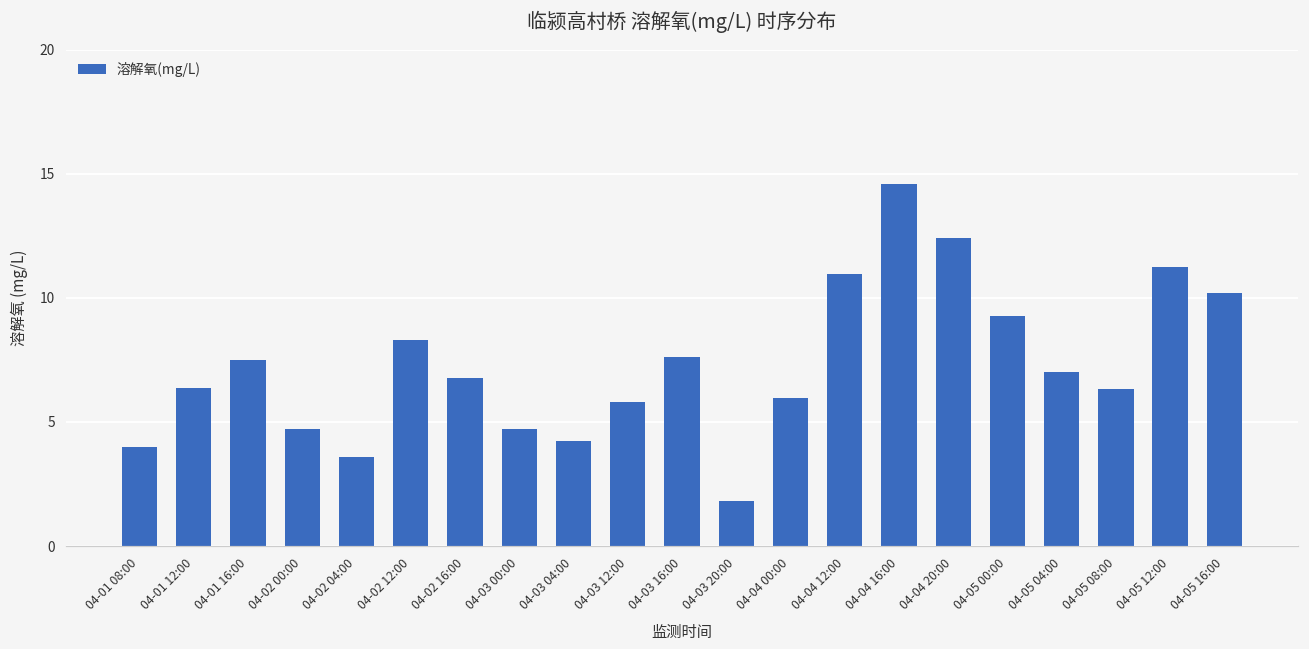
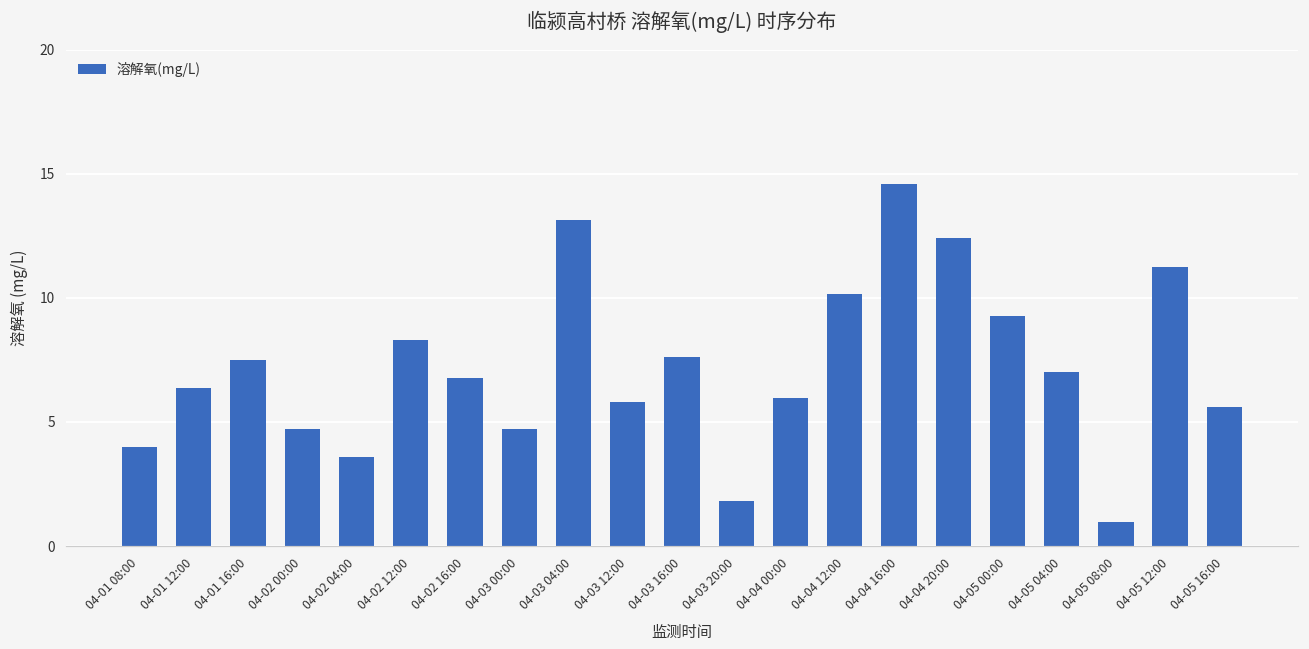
04-03 04:00: 4.2 -> 13.1
04-04 12:00: 11.0 -> 10.2
04-05 08:00: 6.3 -> 1.0
04-05 16:00: 10.2 -> 5.6
